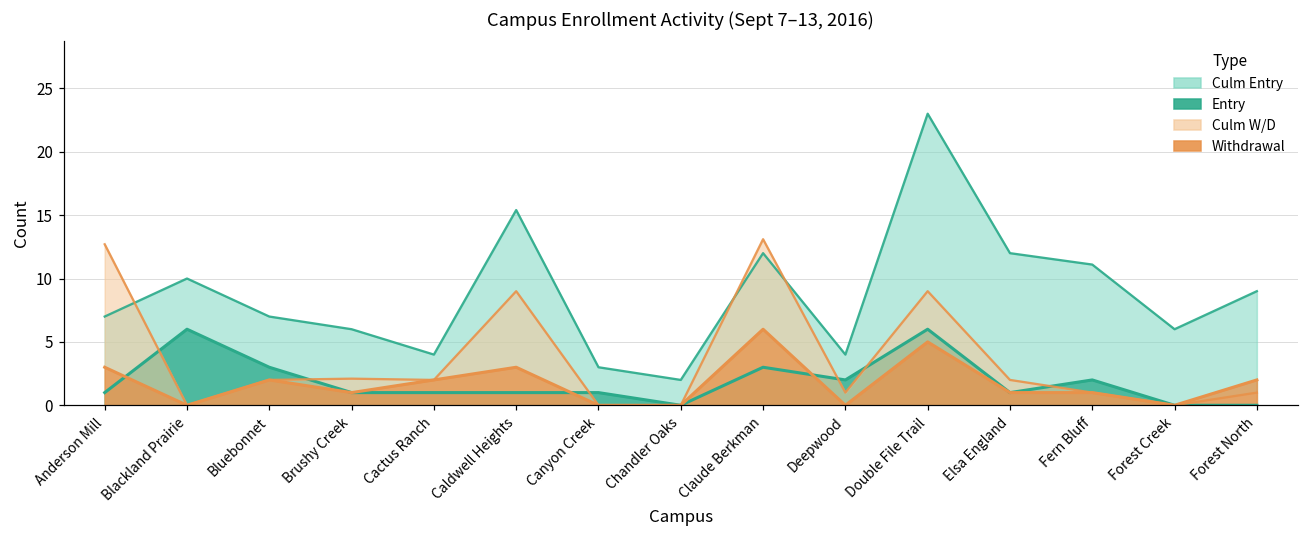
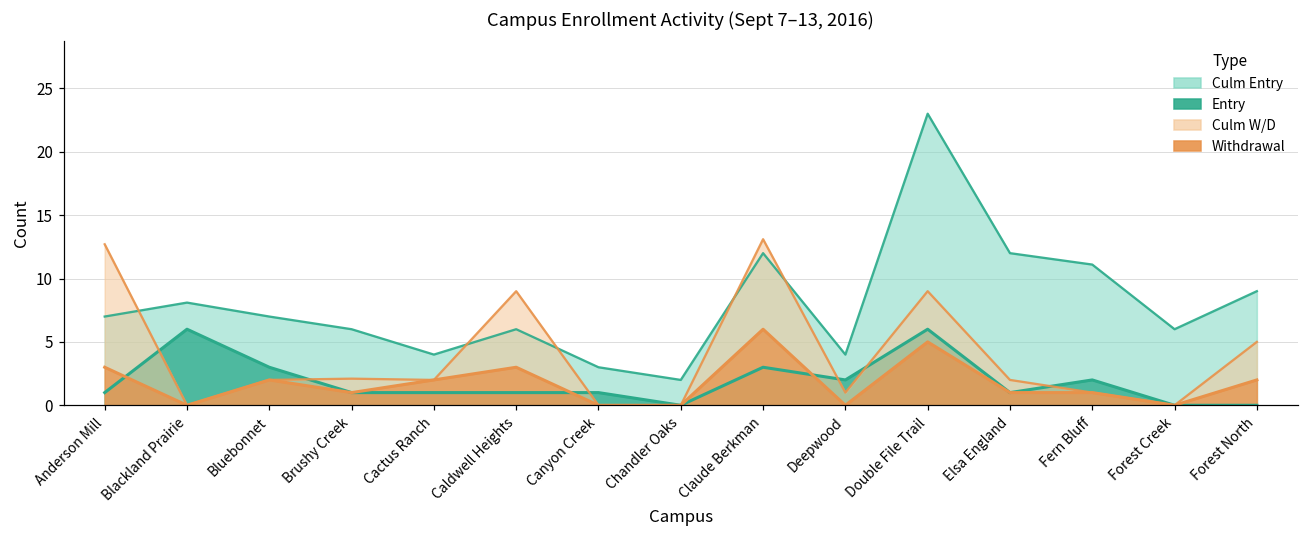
Culm Entry, Blackland Prairie: 10.0 -> 8.1
Culm Entry, Caldwell Heights: 15.4 -> 6.0
Culm W/D, Forest North: 1 -> 5
